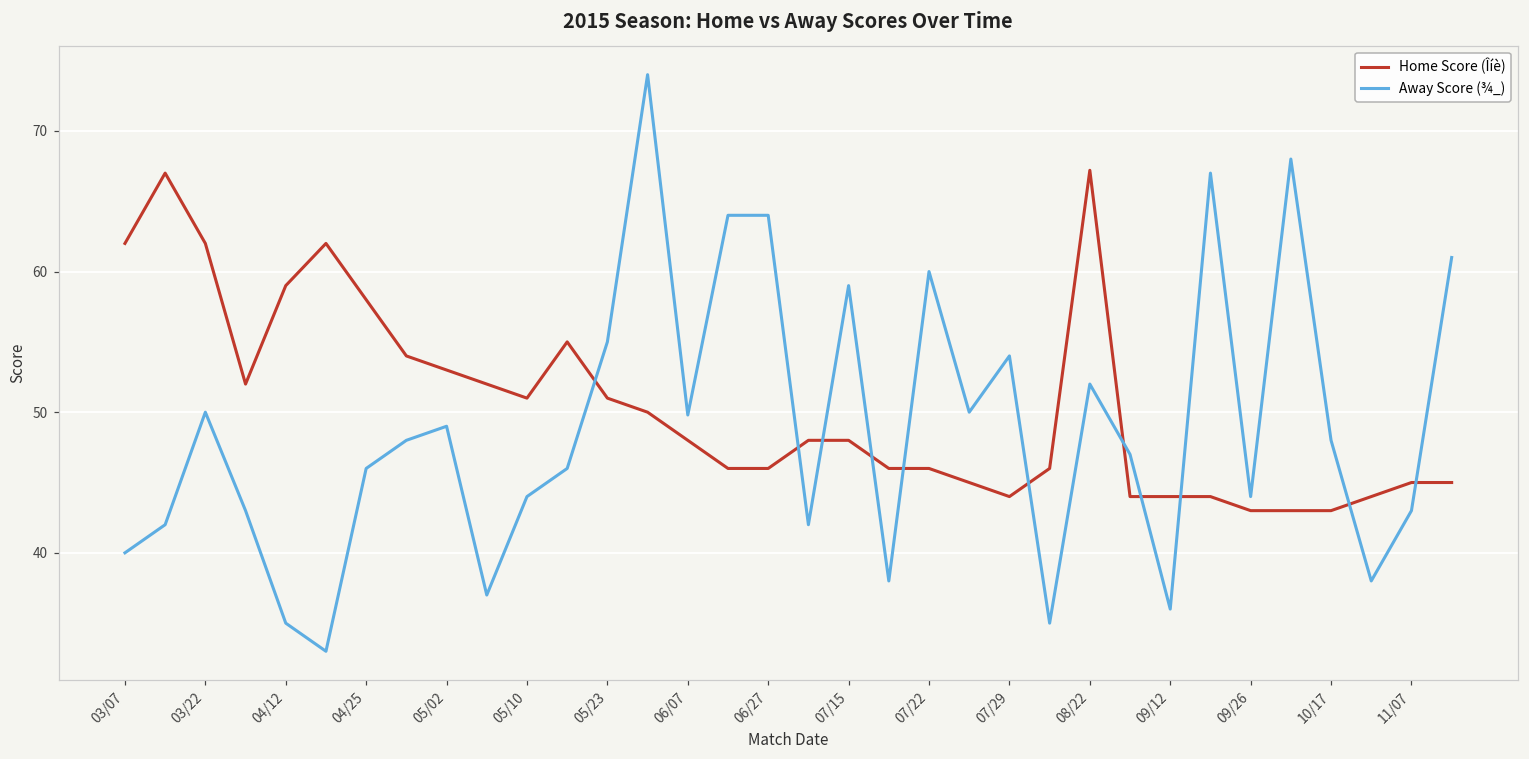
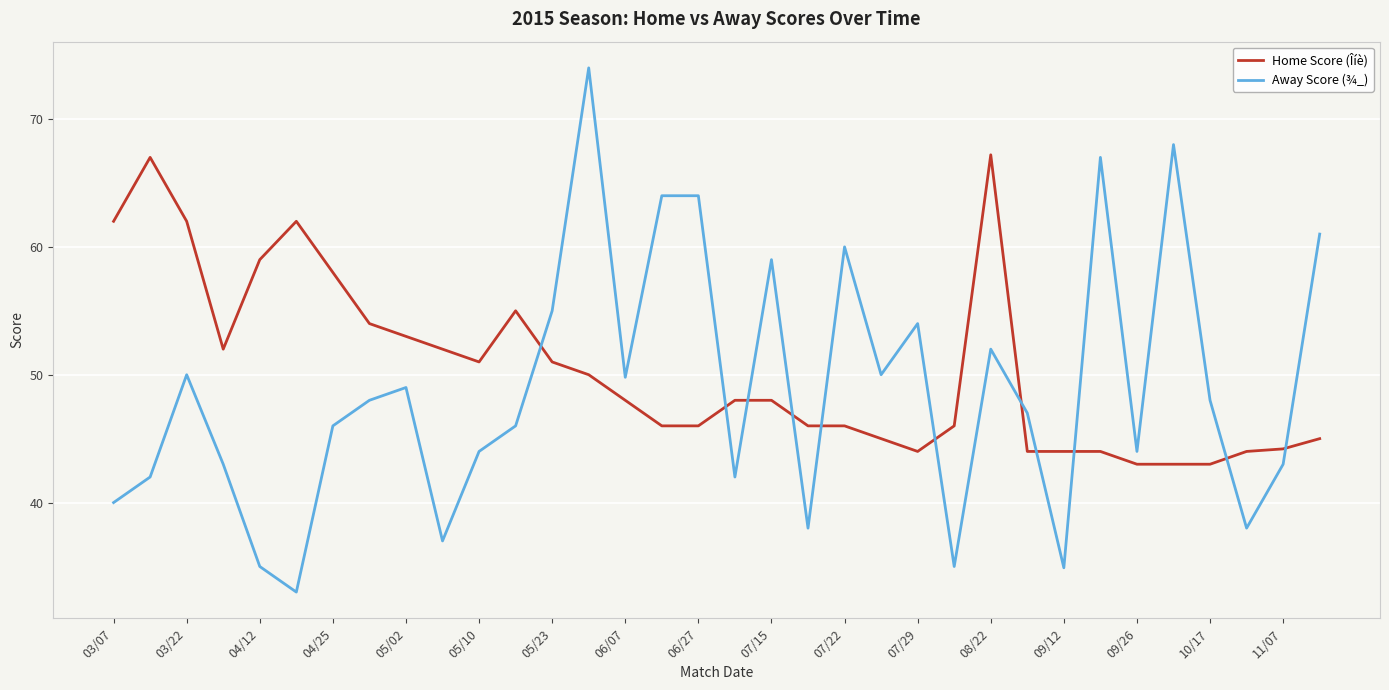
Away Score (¾_), 09/12: 36.0 -> 34.9
Home Score (Îíè), 11/07: 45.0 -> 44.2
